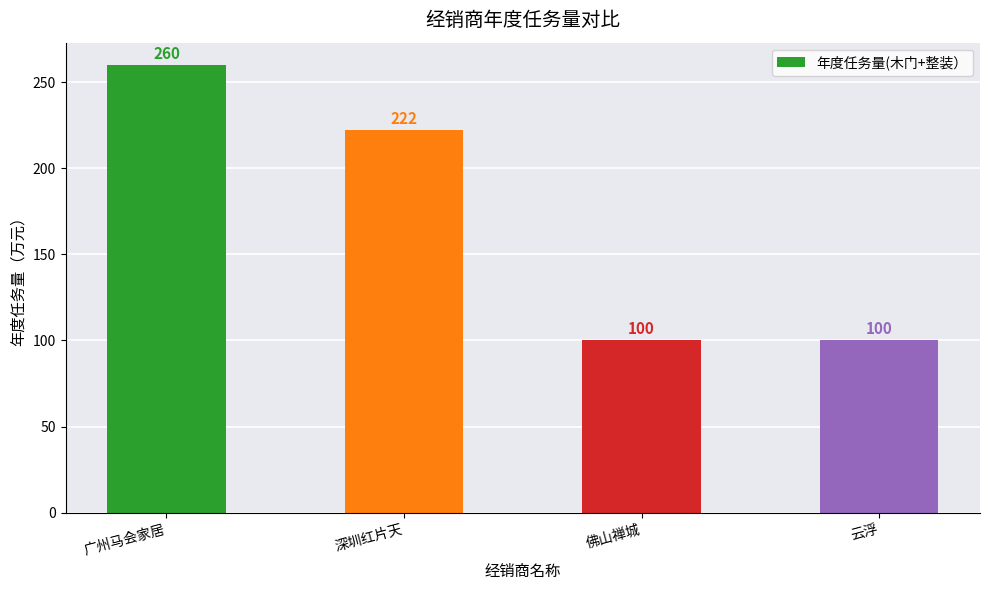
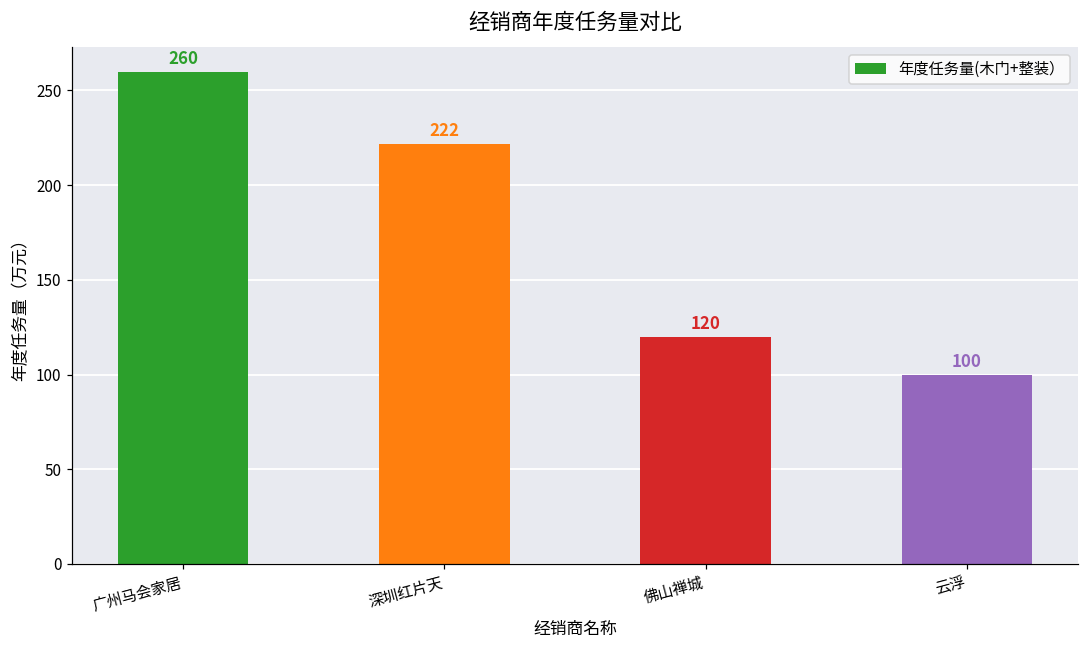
佛山禅城: 100 -> 120
